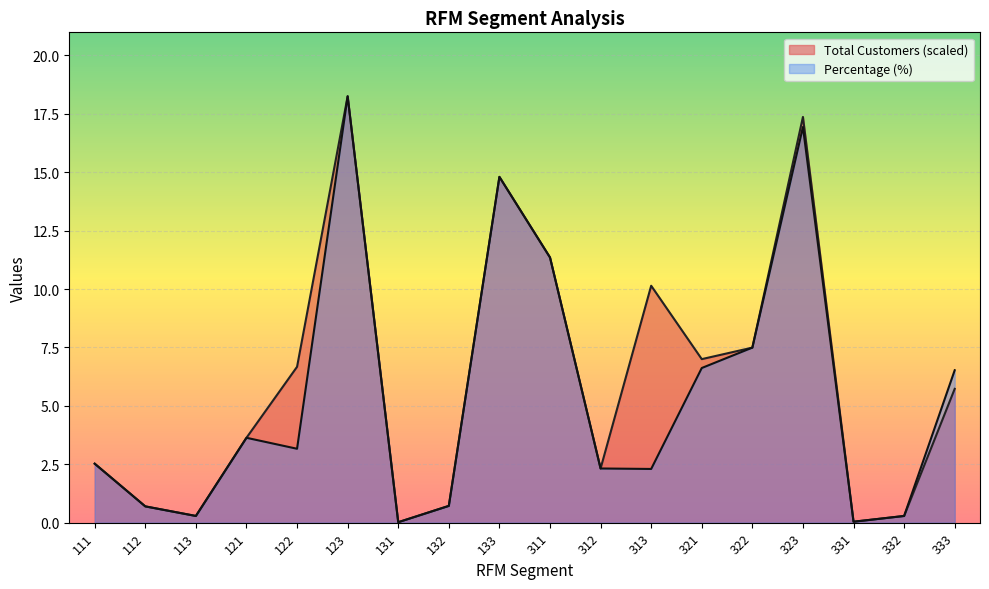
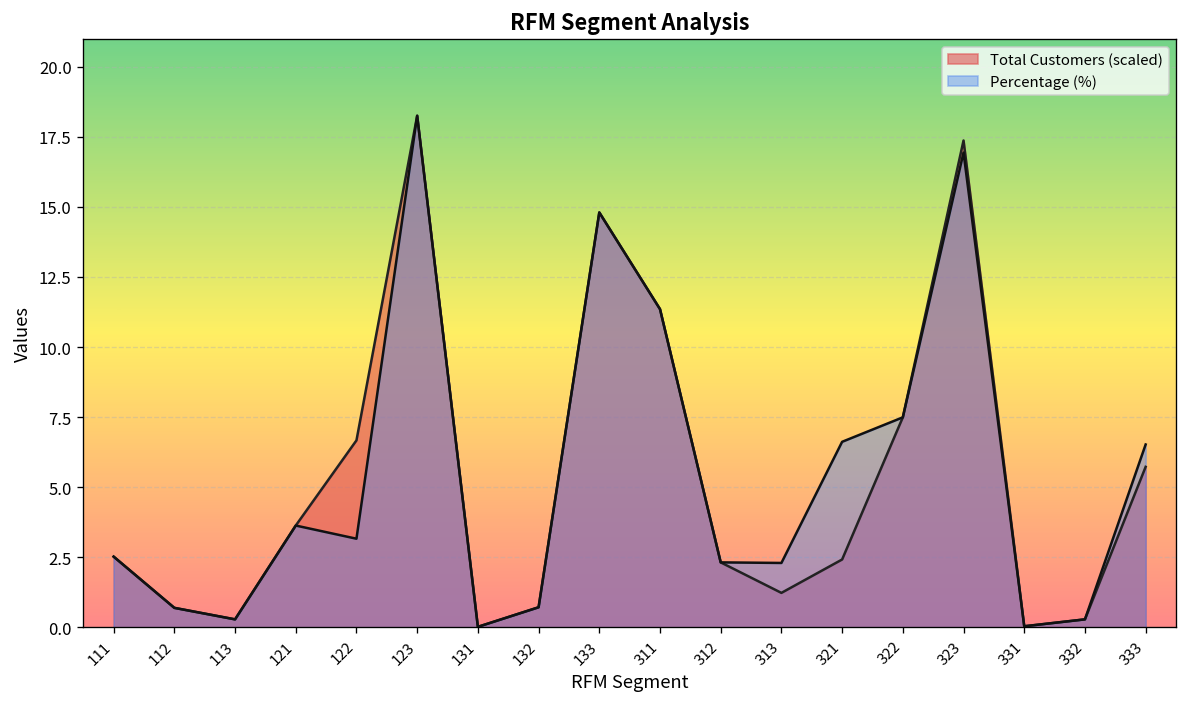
Total Customers (scaled), 313: 10.1 -> 1.2
Total Customers (scaled), 321: 7.0 -> 2.4
